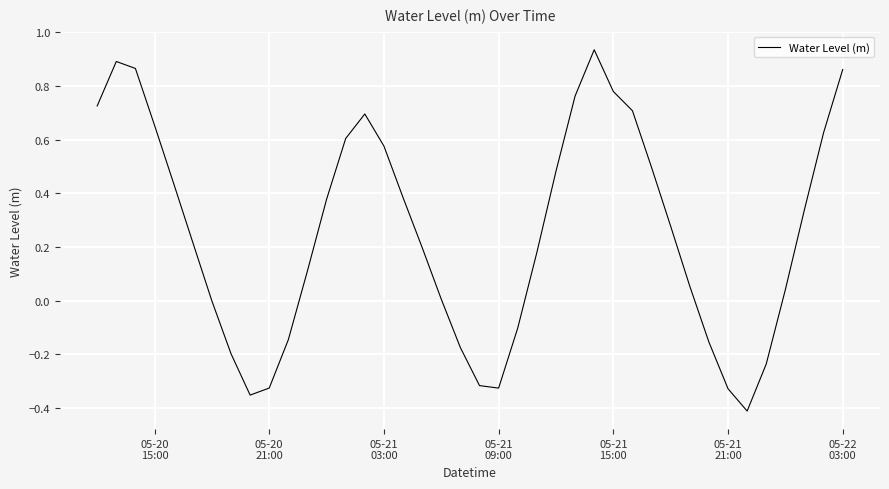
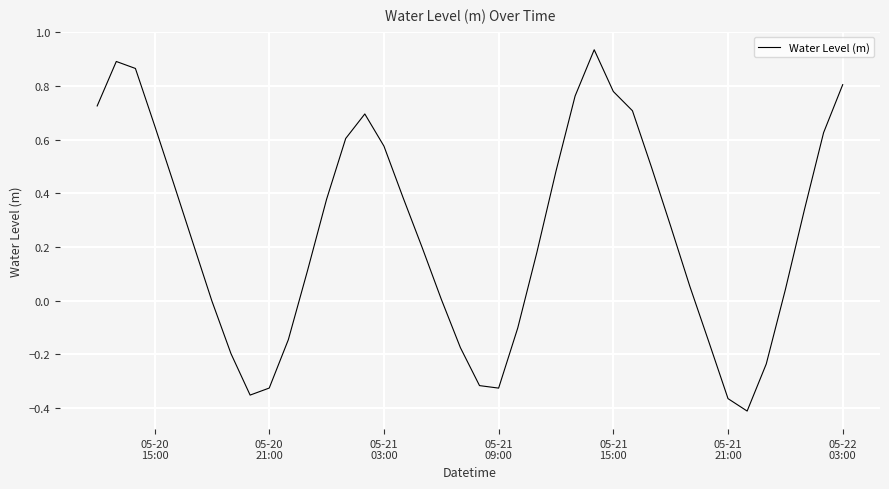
05-21 21:00: -0.33 -> -0.36
05-22 03:00: 0.86 -> 0.81
